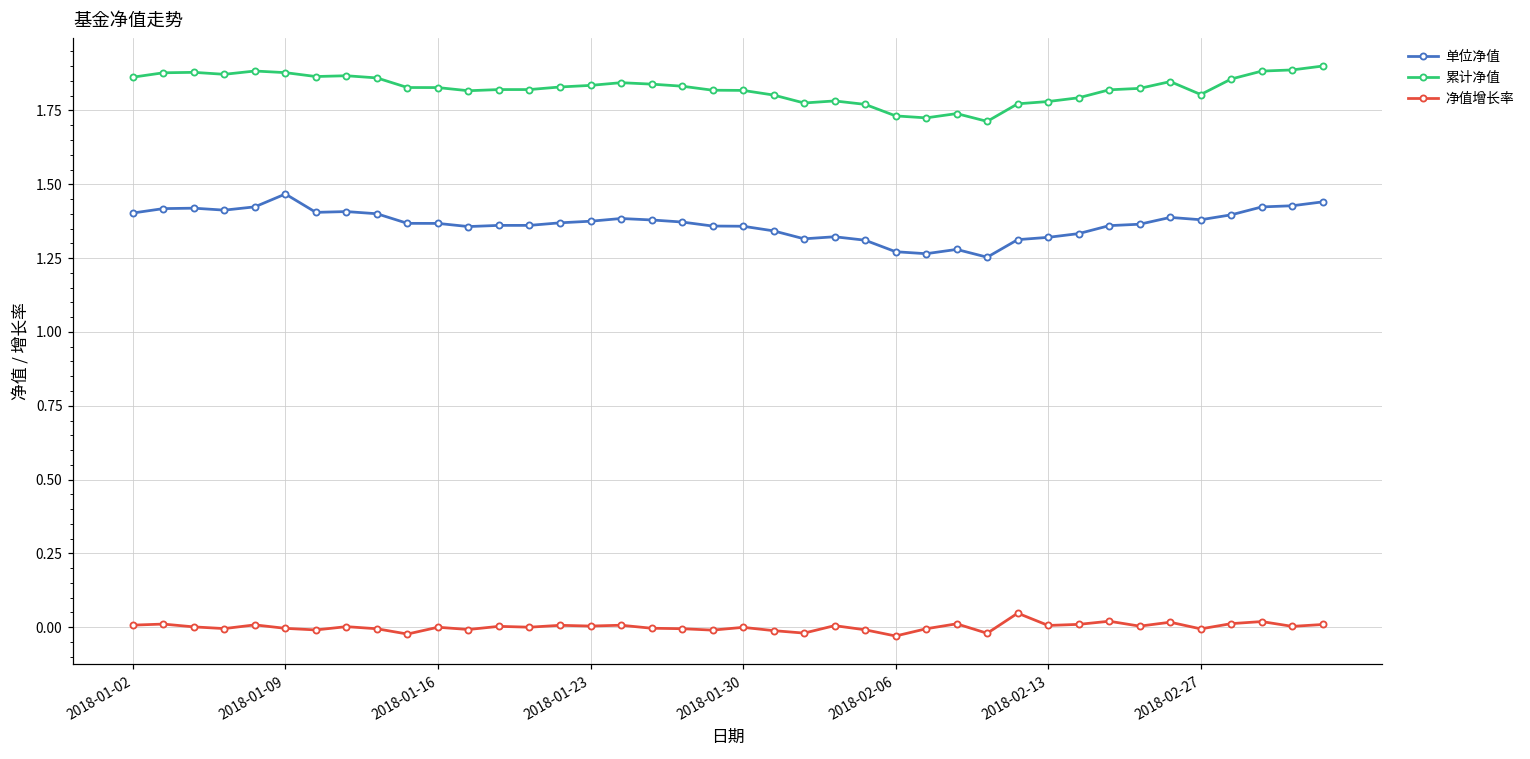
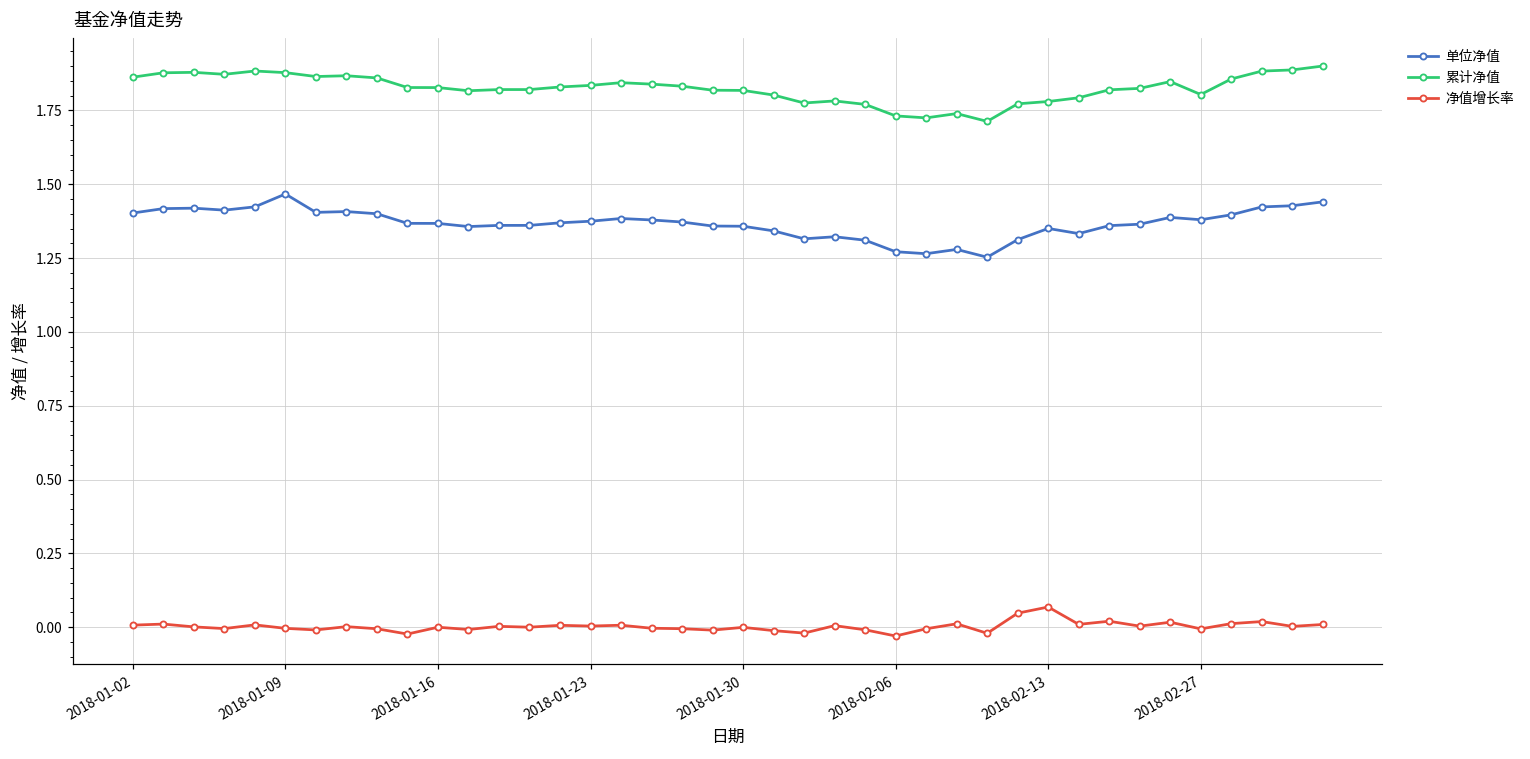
单位净值, 2018-02-13: 1.32 -> 1.35
净值增长率, 2018-02-13: 0.01 -> 0.07
